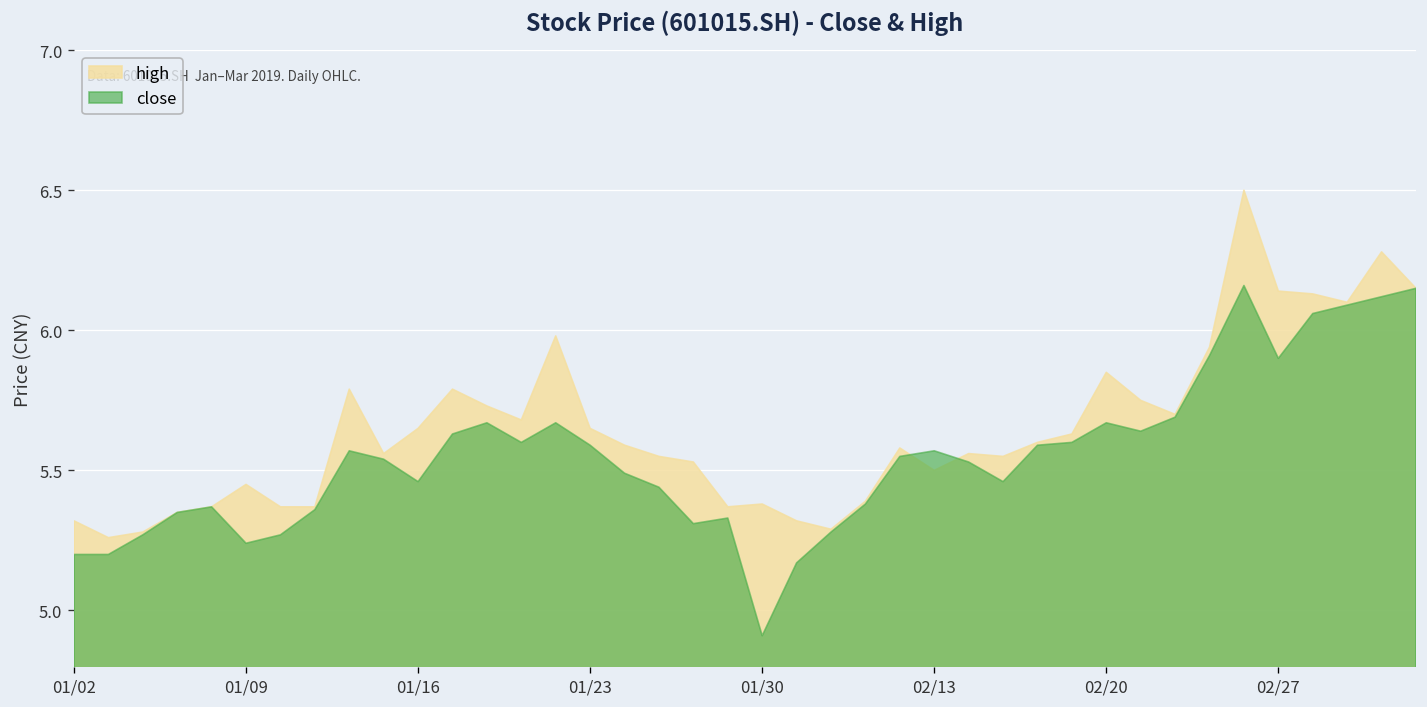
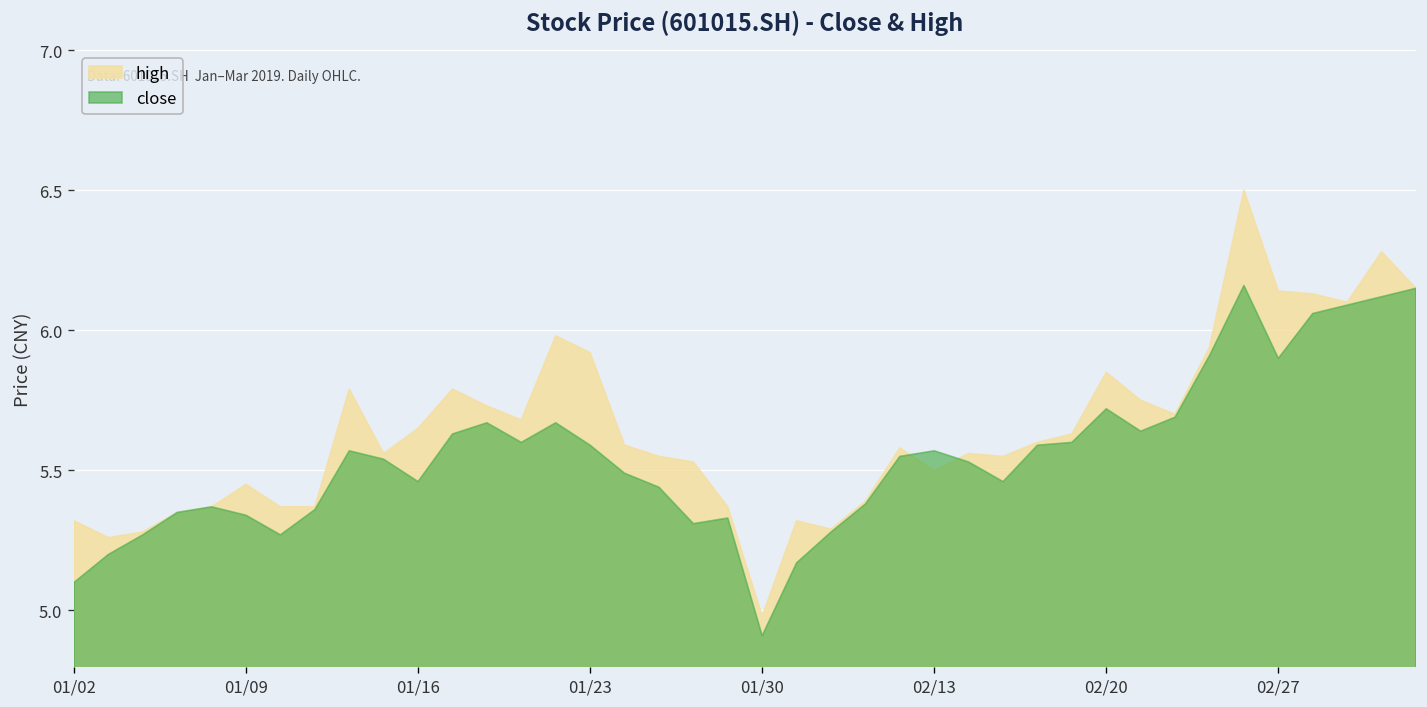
close, 01/02: 5.2 -> 5.1
close, 01/09: 5.24 -> 5.34
high, 01/23: 5.65 -> 5.92
high, 01/30: 5.38 -> 4.98
close, 02/20: 5.67 -> 5.72
